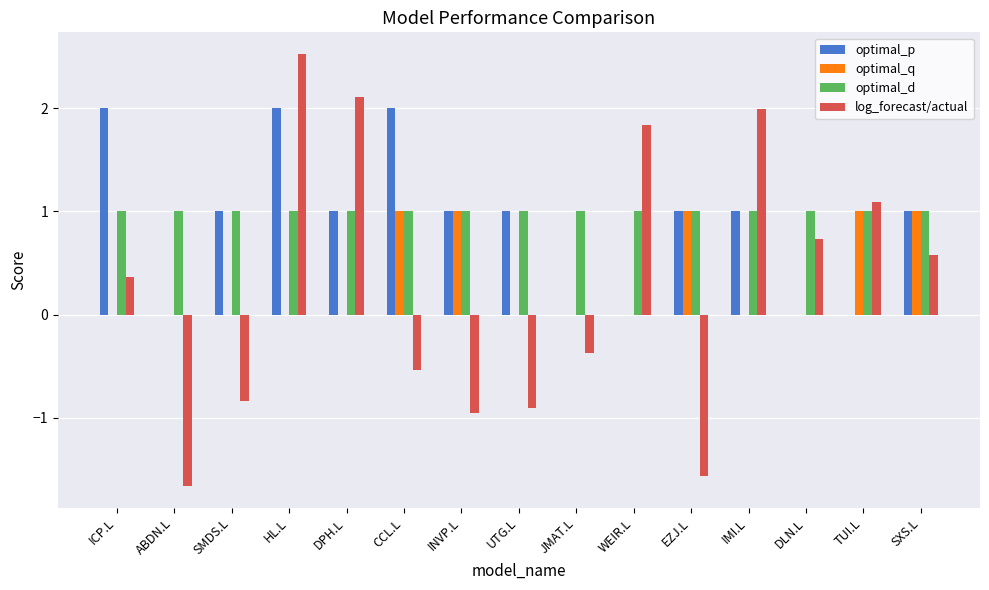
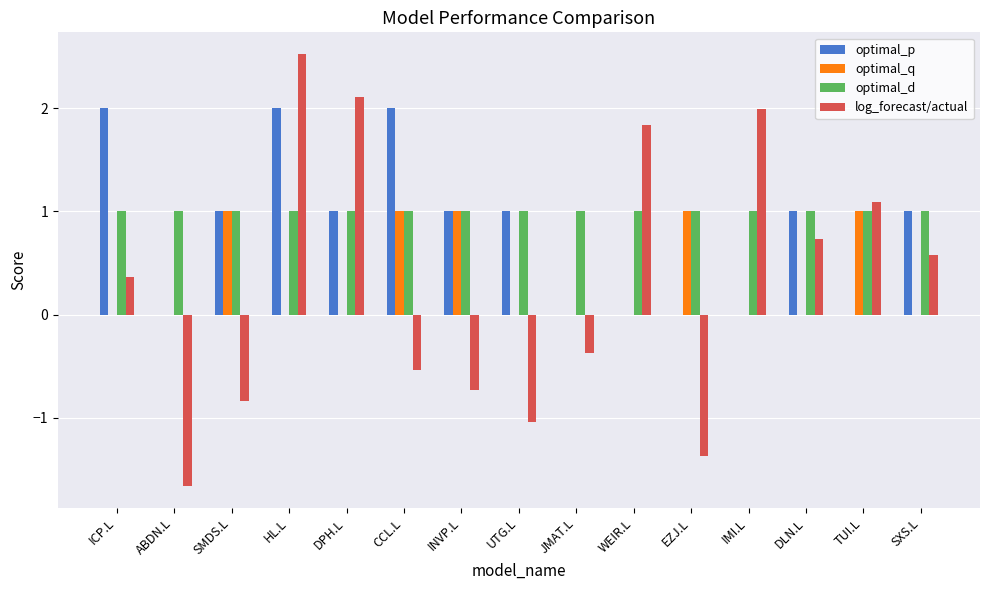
optimal_q, SMDS.L: 0 -> 1
log_forecast/actual, INVP.L: -0.96 -> -0.73
log_forecast/actual, UTG.L: -0.90 -> -1.04
optimal_p, EZJ.L: 1 -> 0
log_forecast/actual, EZJ.L: -1.56 -> -1.37
optimal_p, IMI.L: 1 -> 0
optimal_p, DLN.L: 0 -> 1
optimal_q, SXS.L: 1 -> 0
